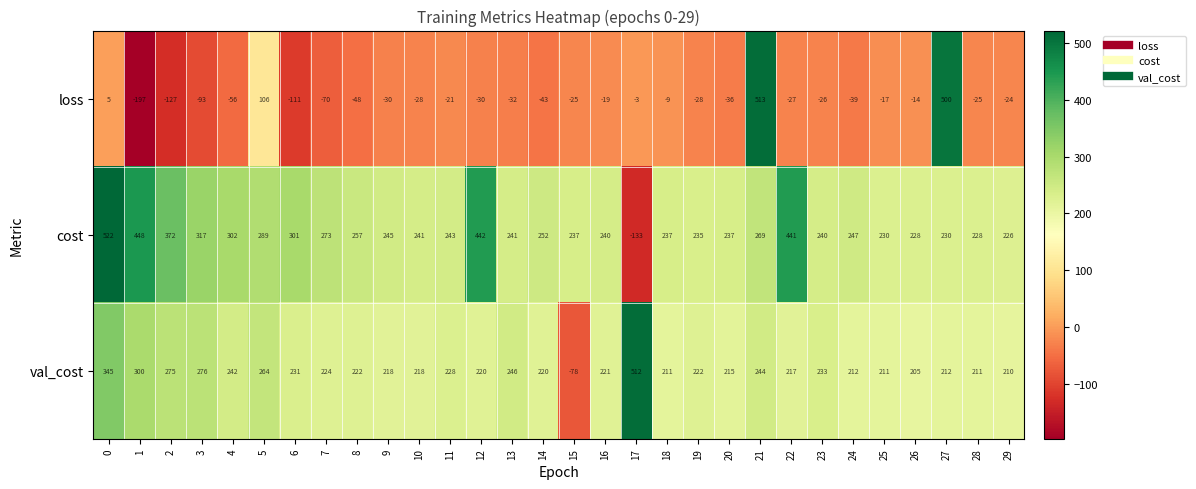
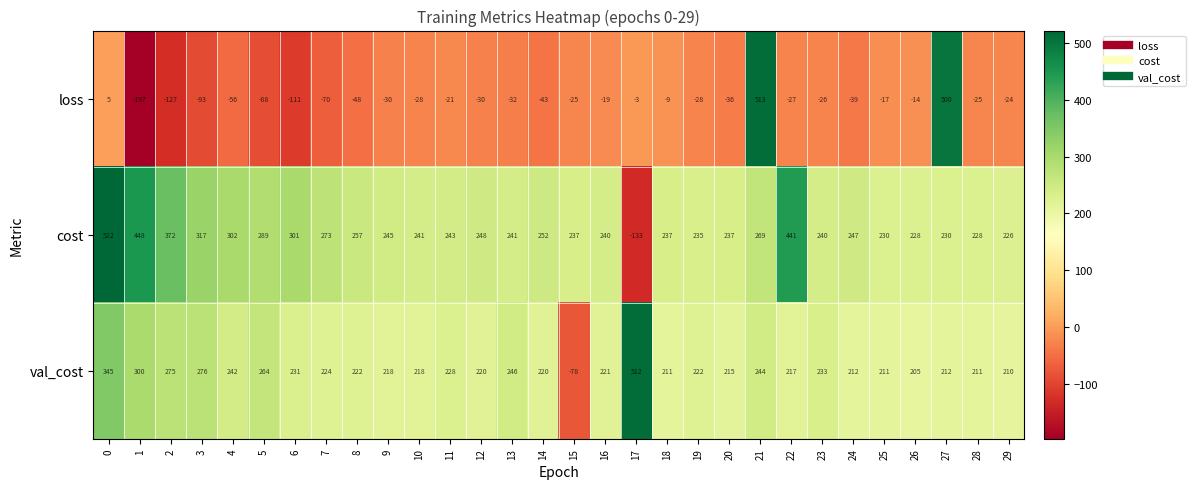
loss, 5: 106 -> -88
cost, 12: 442 -> 248
